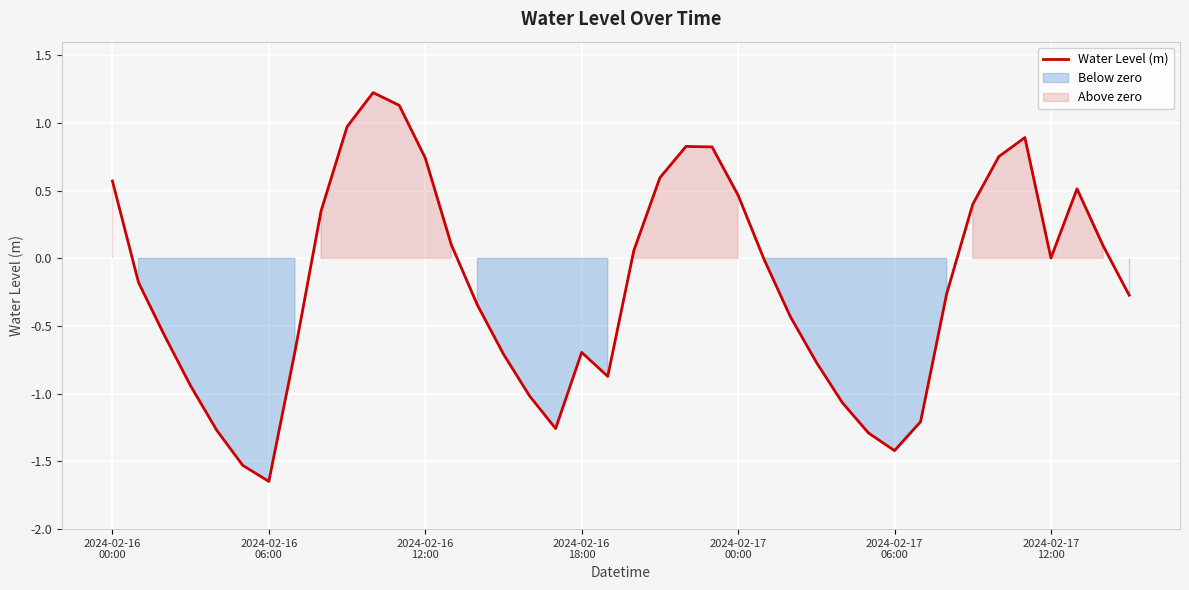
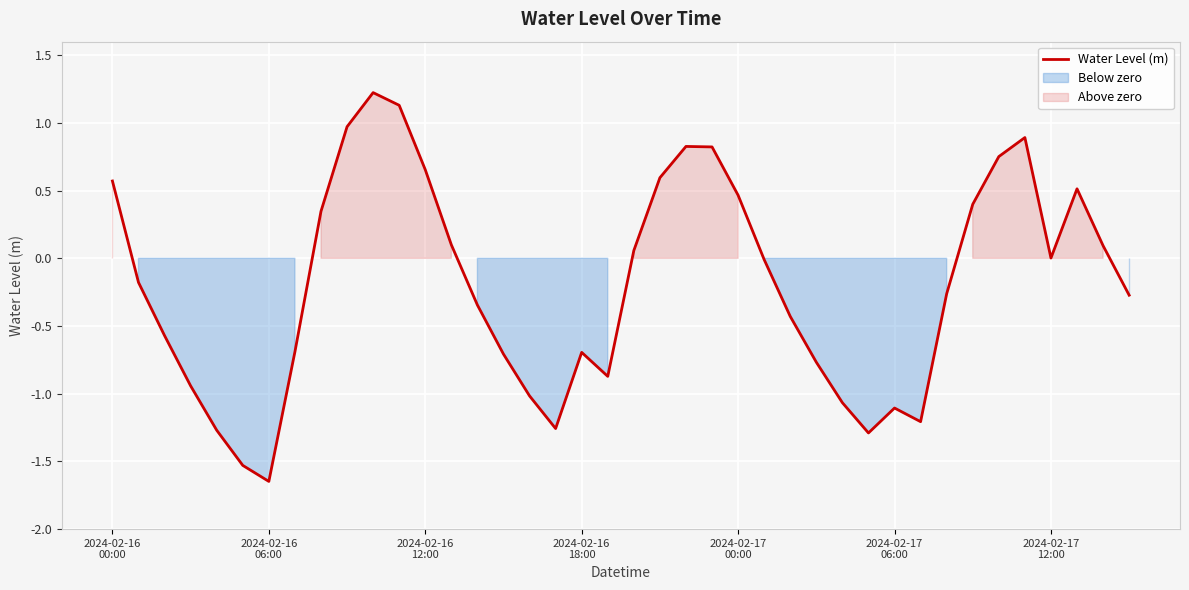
2024-02-16 12:00: 0.74 -> 0.65
2024-02-17 06:00: -1.42 -> -1.11
